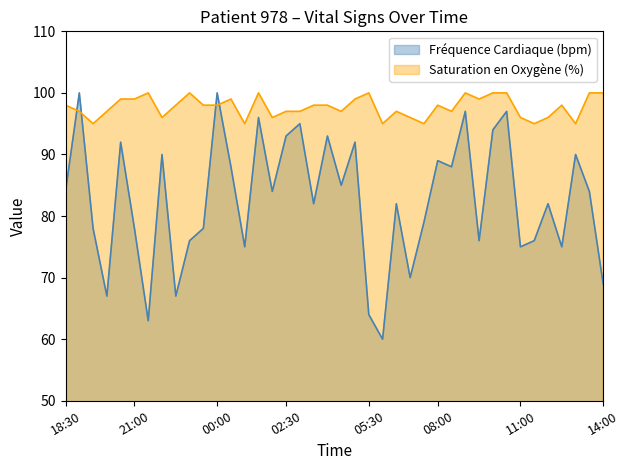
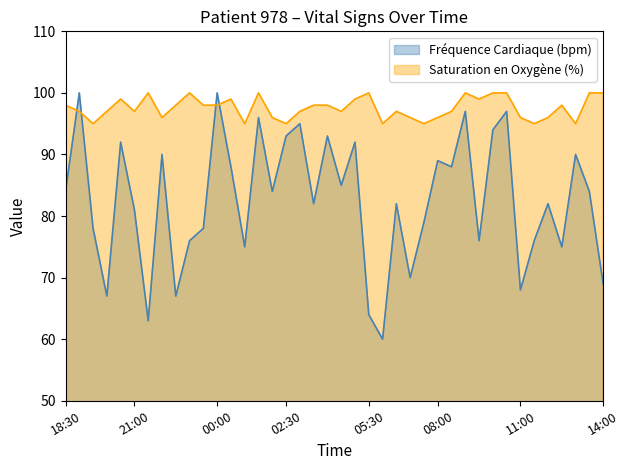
Fréquence Cardiaque (bpm), 21:00: 78 -> 81
Saturation en Oxygène (%), 21:00: 99 -> 97
Saturation en Oxygène (%), 02:30: 97 -> 95
Saturation en Oxygène (%), 08:00: 98 -> 96
Fréquence Cardiaque (bpm), 11:00: 75 -> 68
